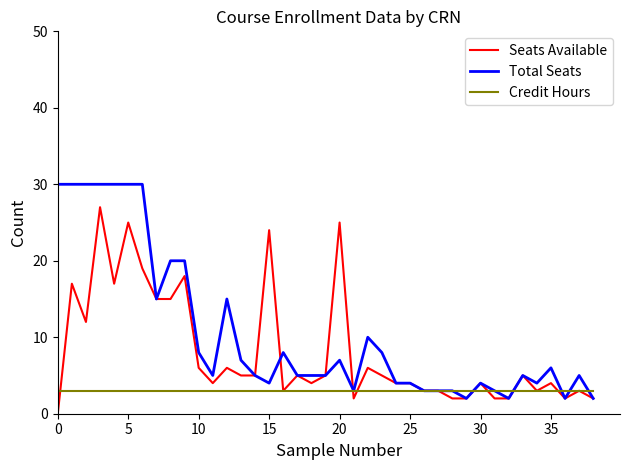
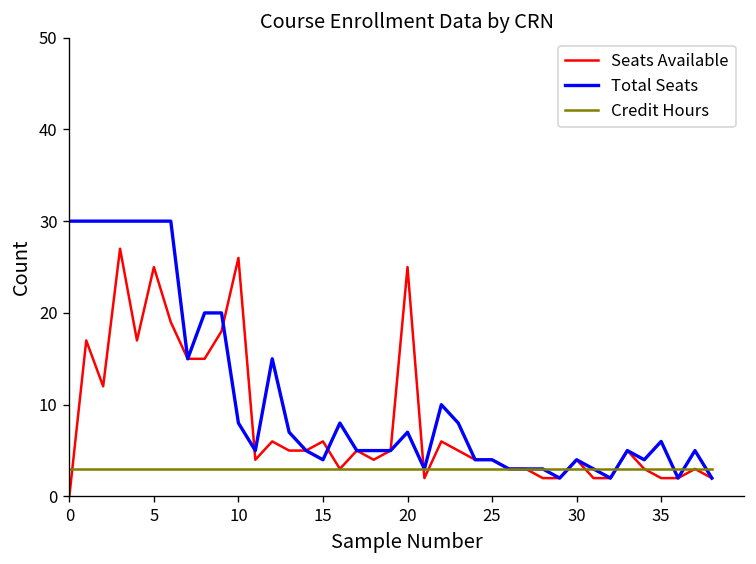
Seats Available, 10: 6 -> 26
Seats Available, 15: 24 -> 6
Seats Available, 35: 4 -> 2
